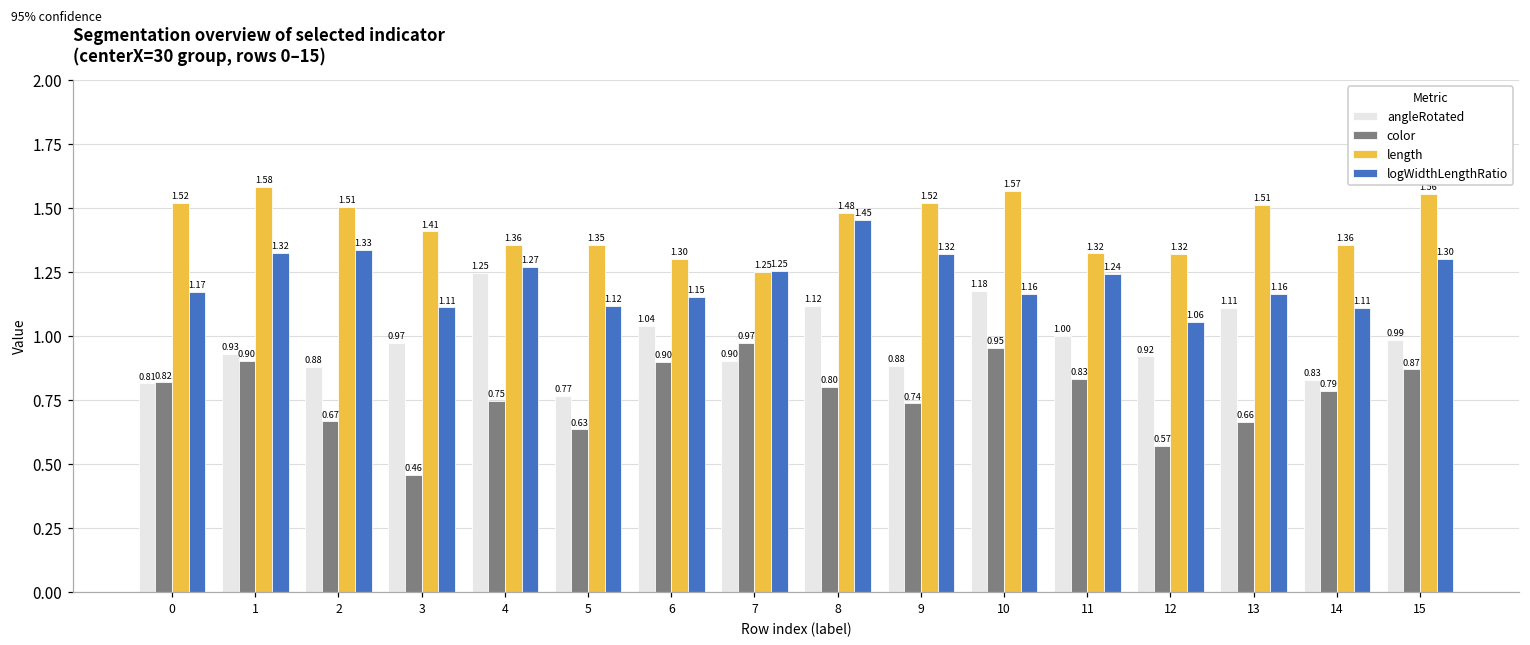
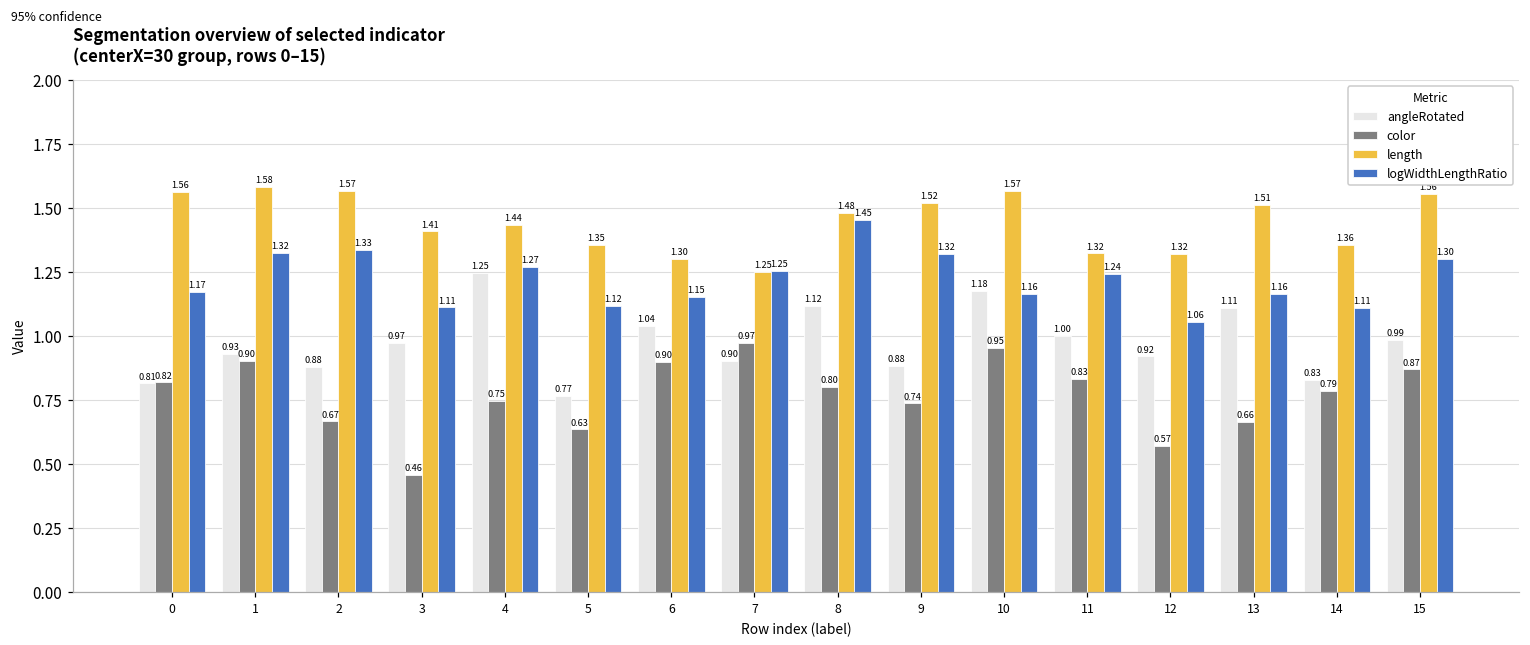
length, 0: 1.52 -> 1.56
length, 2: 1.51 -> 1.57
length, 4: 1.36 -> 1.44
